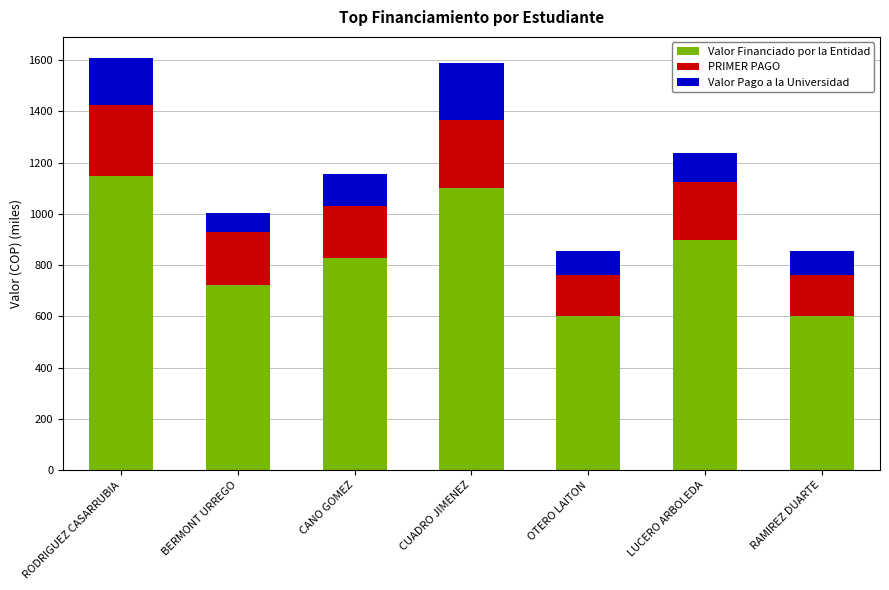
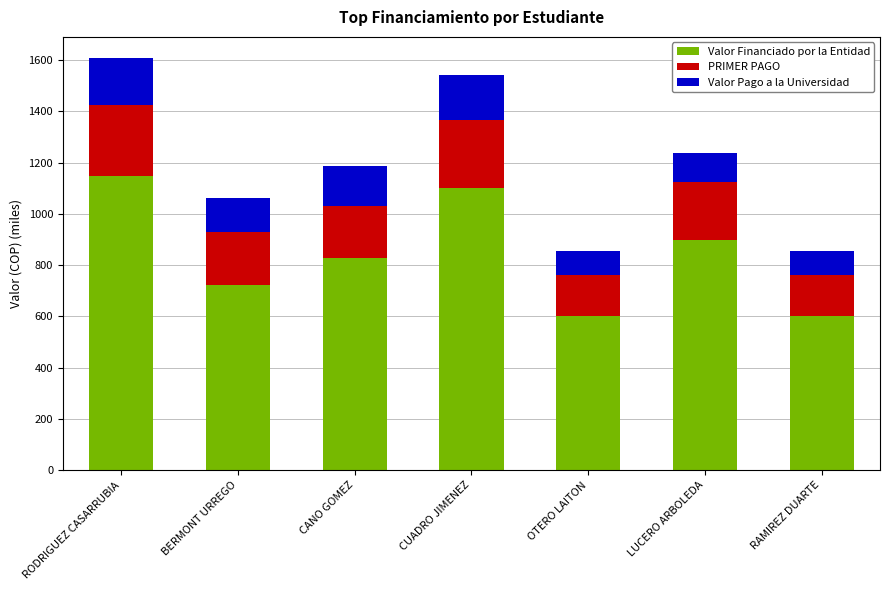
Valor Pago a la Universidad, BERMONT URREGO: 70 -> 130
Valor Pago a la Universidad, CANO GOMEZ: 130 -> 160
Valor Pago a la Universidad, CUADRO JIMENEZ: 220 -> 180
